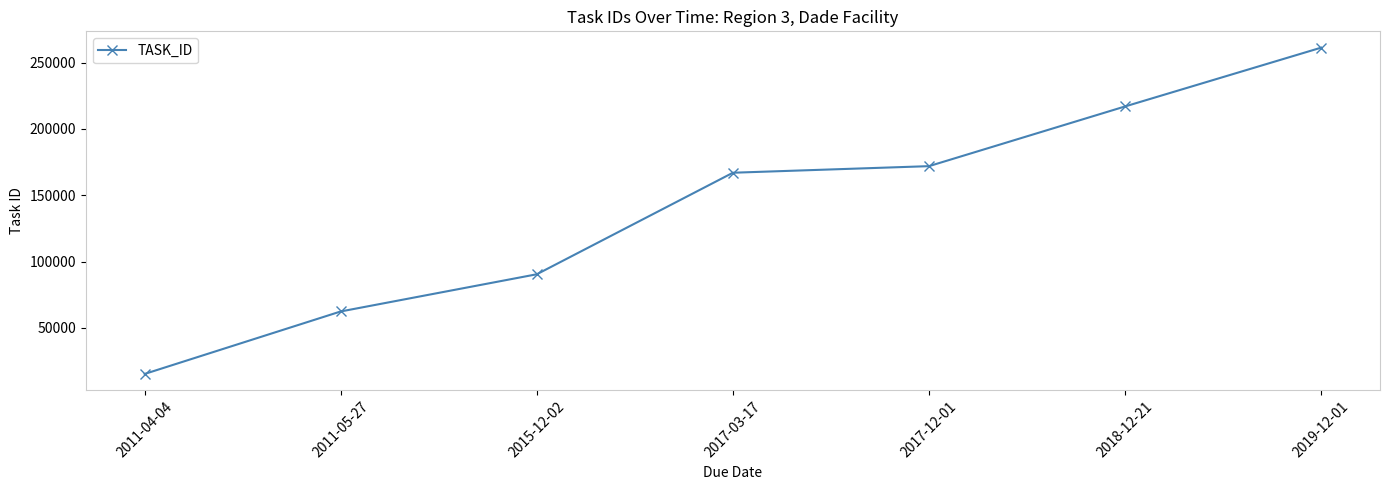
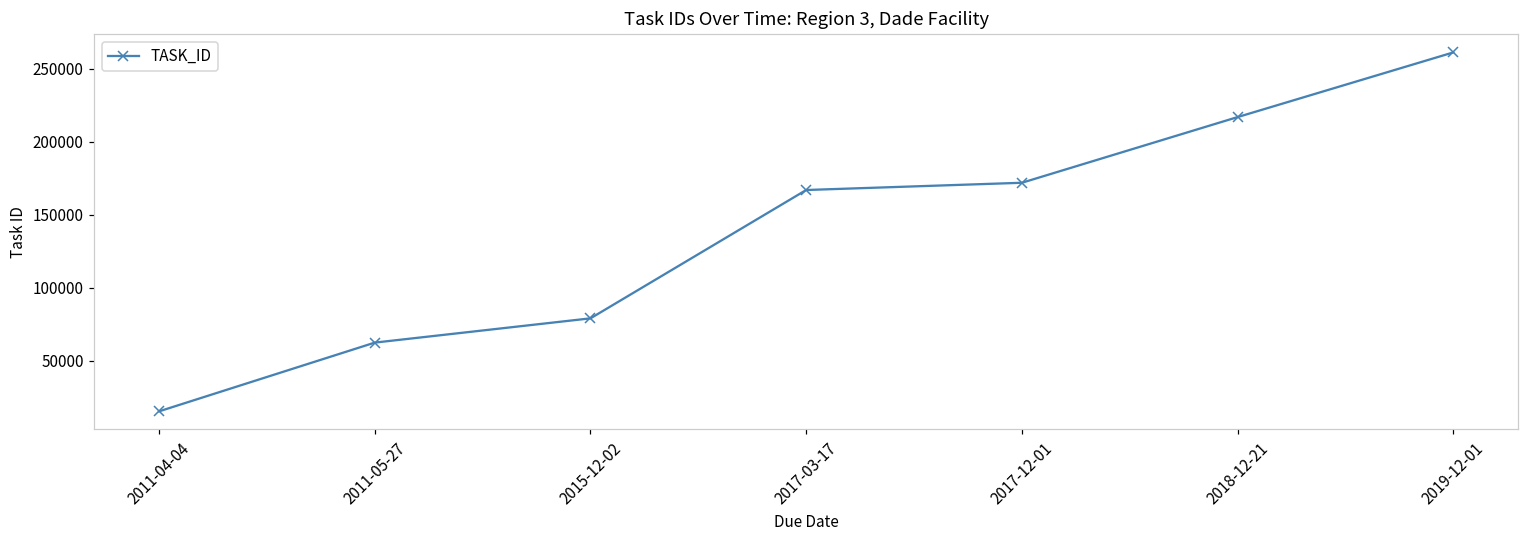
2015-12-02: 90000 -> 79000
